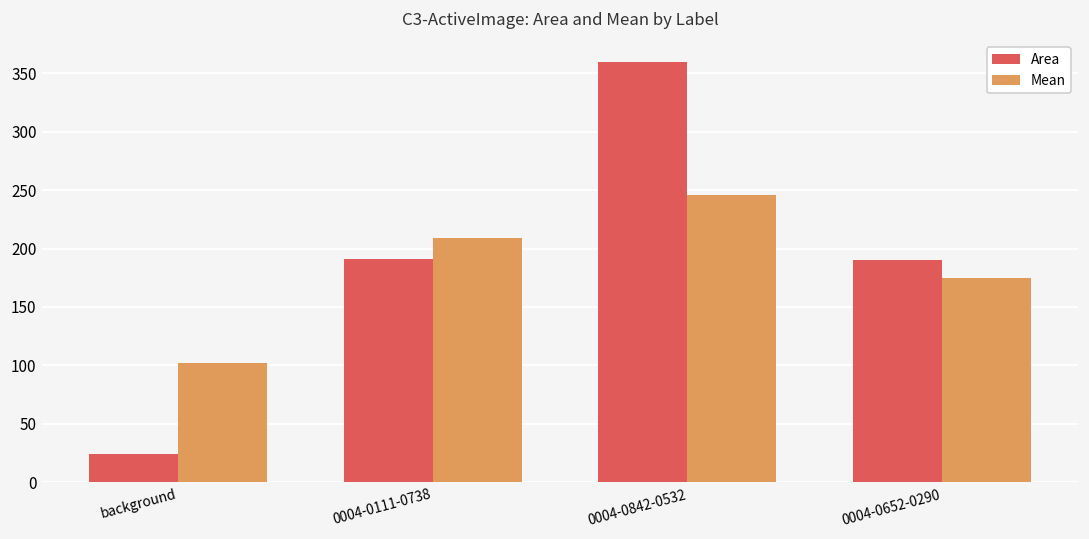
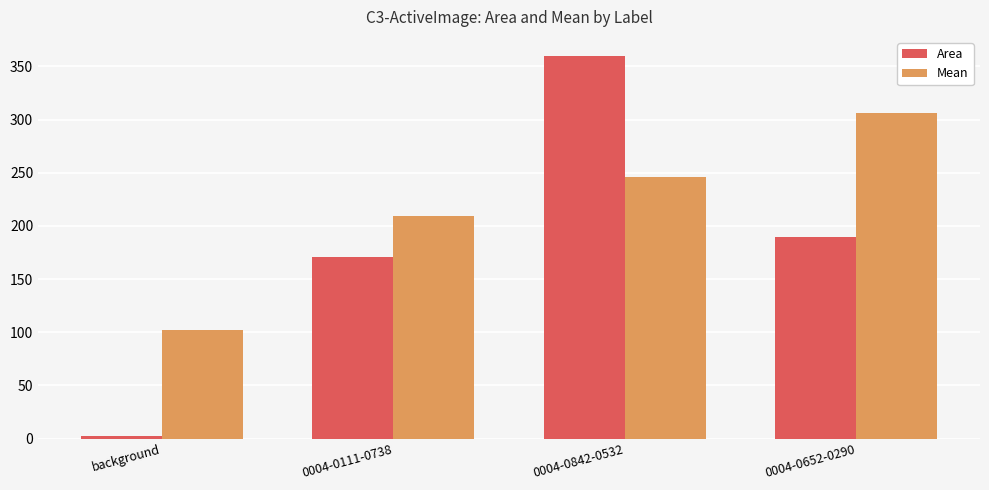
Area, background: 24 -> 2
Area, 0004-0111-0738: 191 -> 170
Mean, 0004-0652-0290: 175 -> 306
